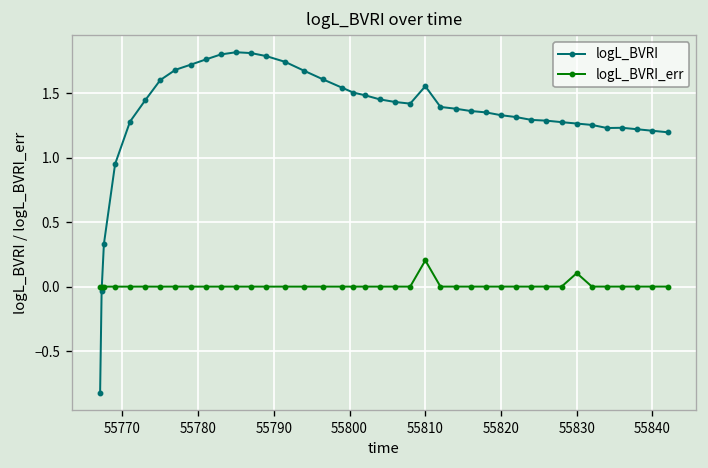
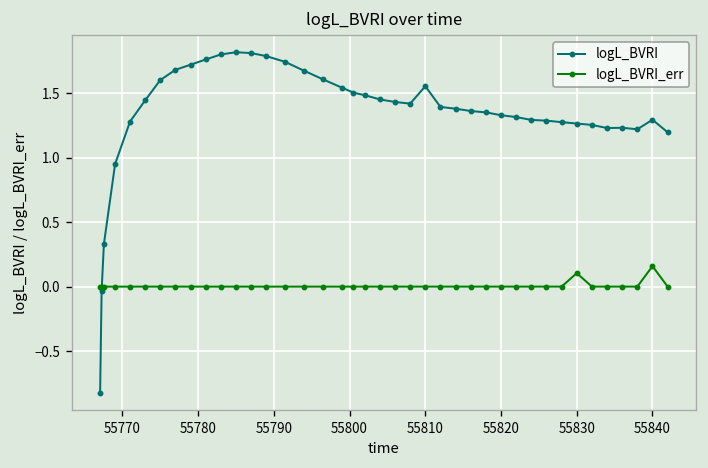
logL_BVRI_err, 55810: 0.20 -> 0.00
logL_BVRI, 55840: 1.21 -> 1.30
logL_BVRI_err, 55840: 0.00 -> 0.16
